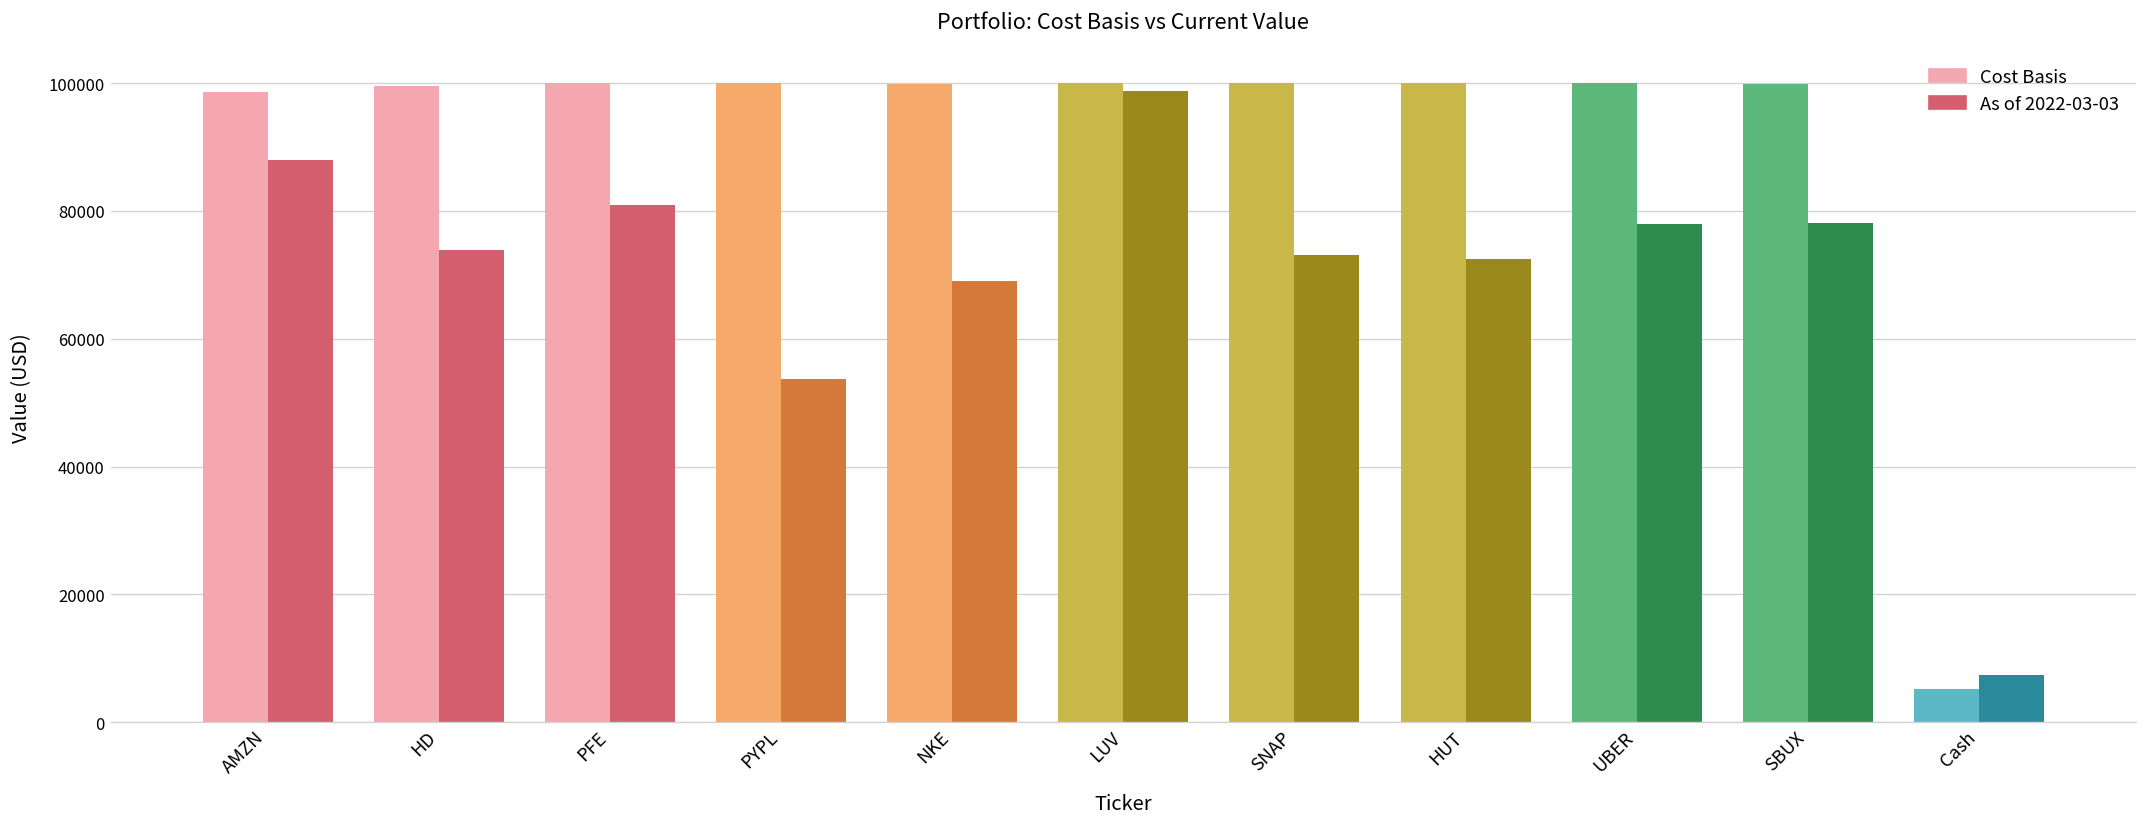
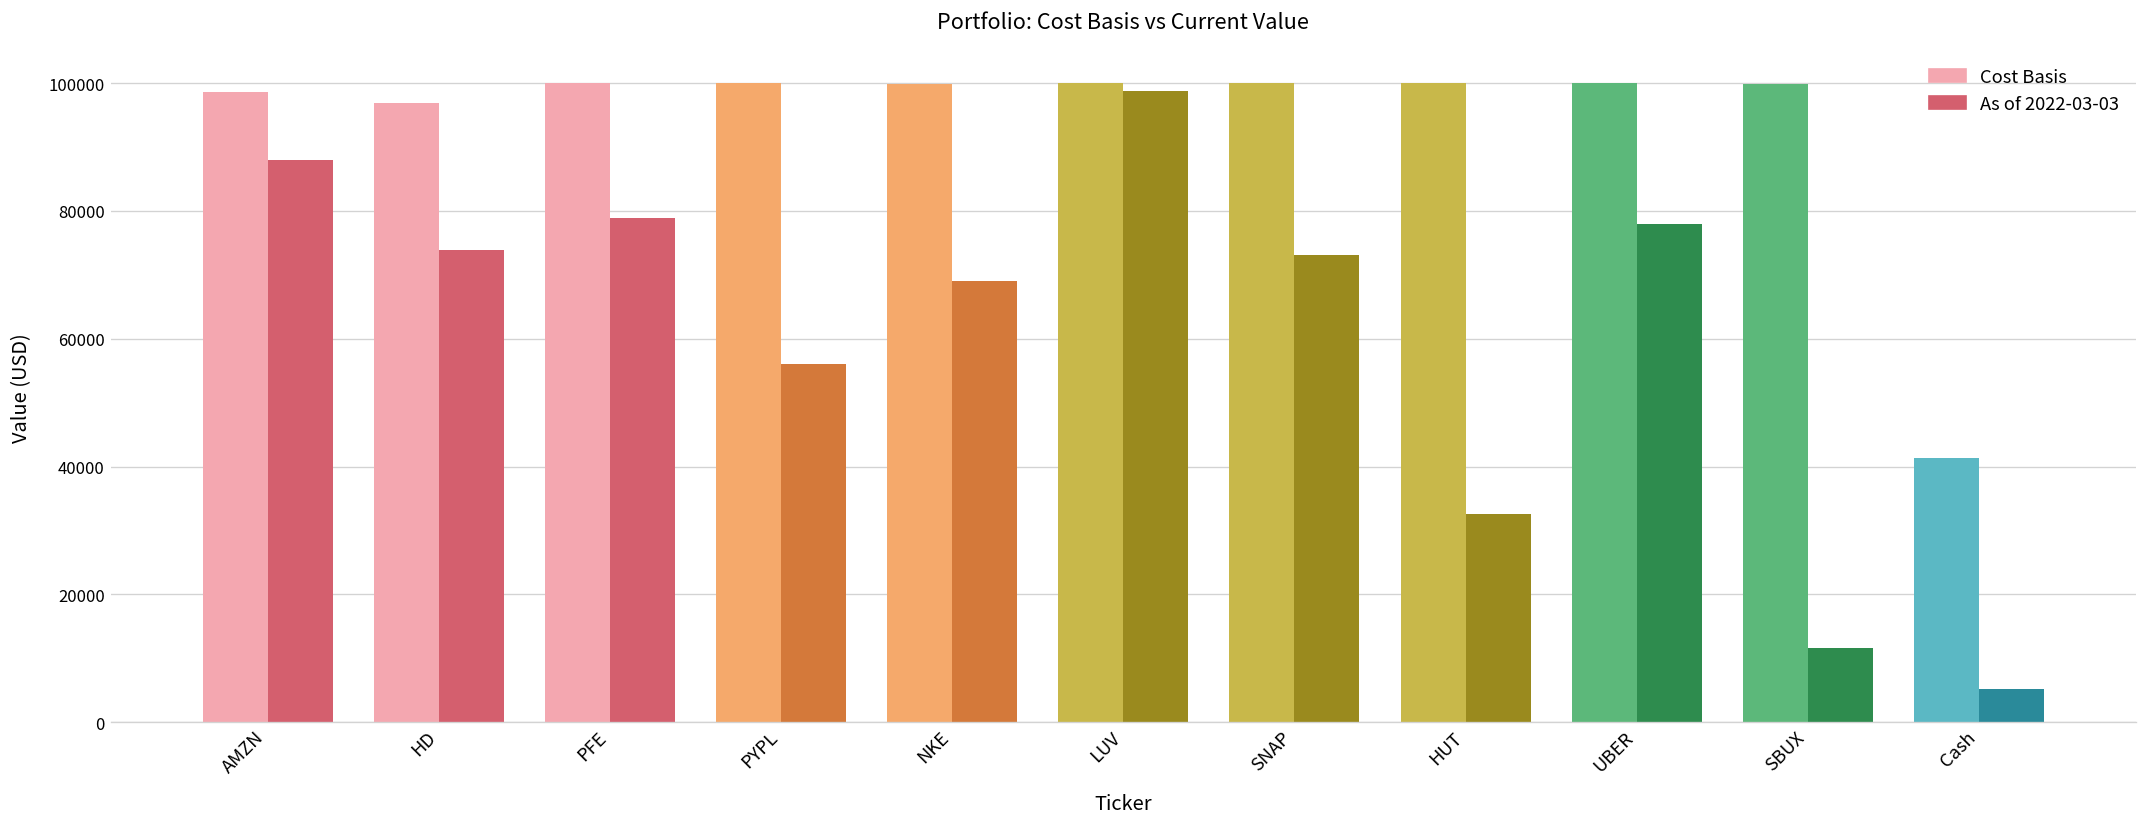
Cost Basis, HD: 100000 -> 97000
As of 2022-03-03, PFE: 81000 -> 79000
As of 2022-03-03, PYPL: 54000 -> 56000
As of 2022-03-03, HUT: 72000 -> 33000
As of 2022-03-03, SBUX: 78000 -> 12000
Cost Basis, Cash: 5000 -> 41000
As of 2022-03-03, Cash: 7000 -> 5000
